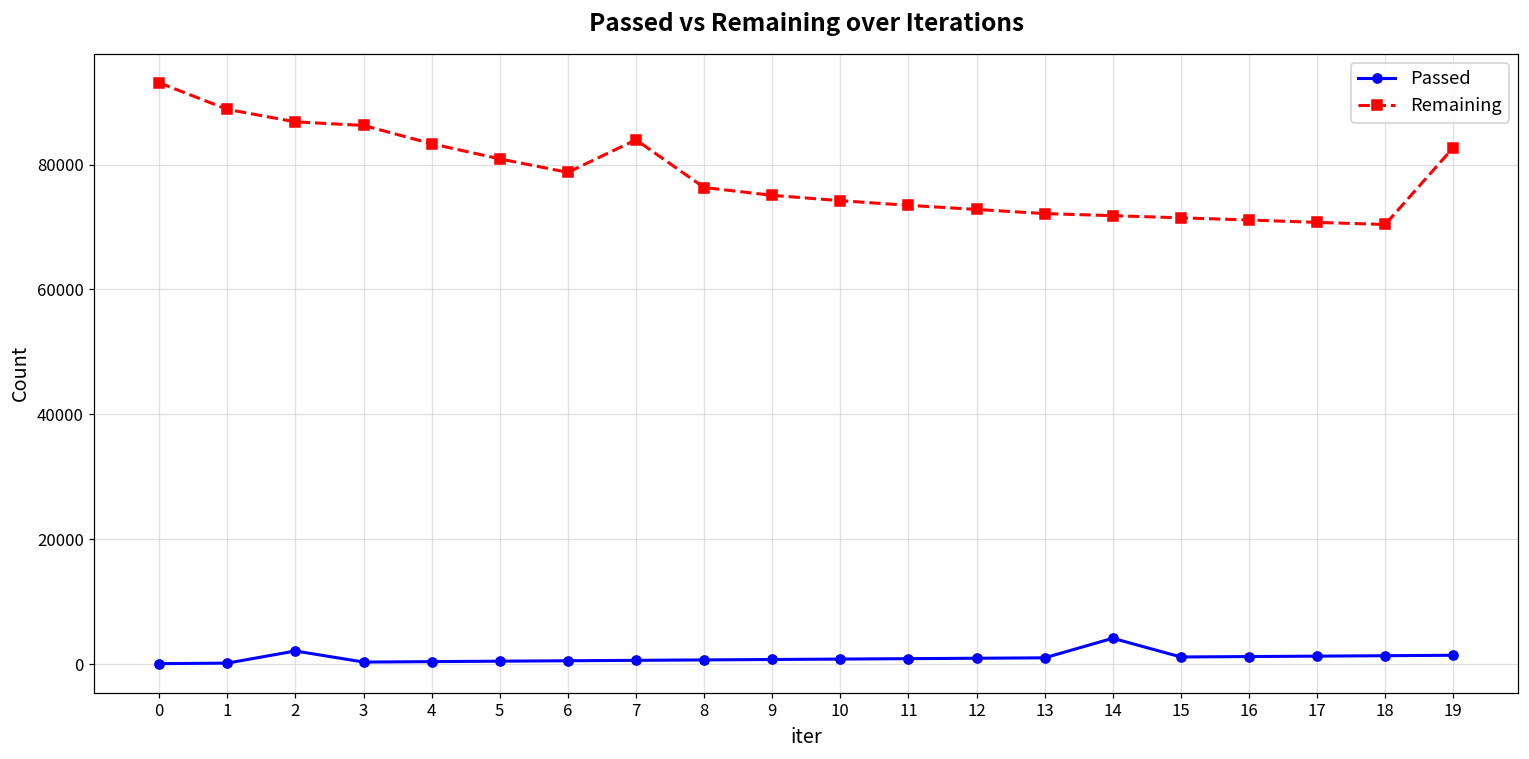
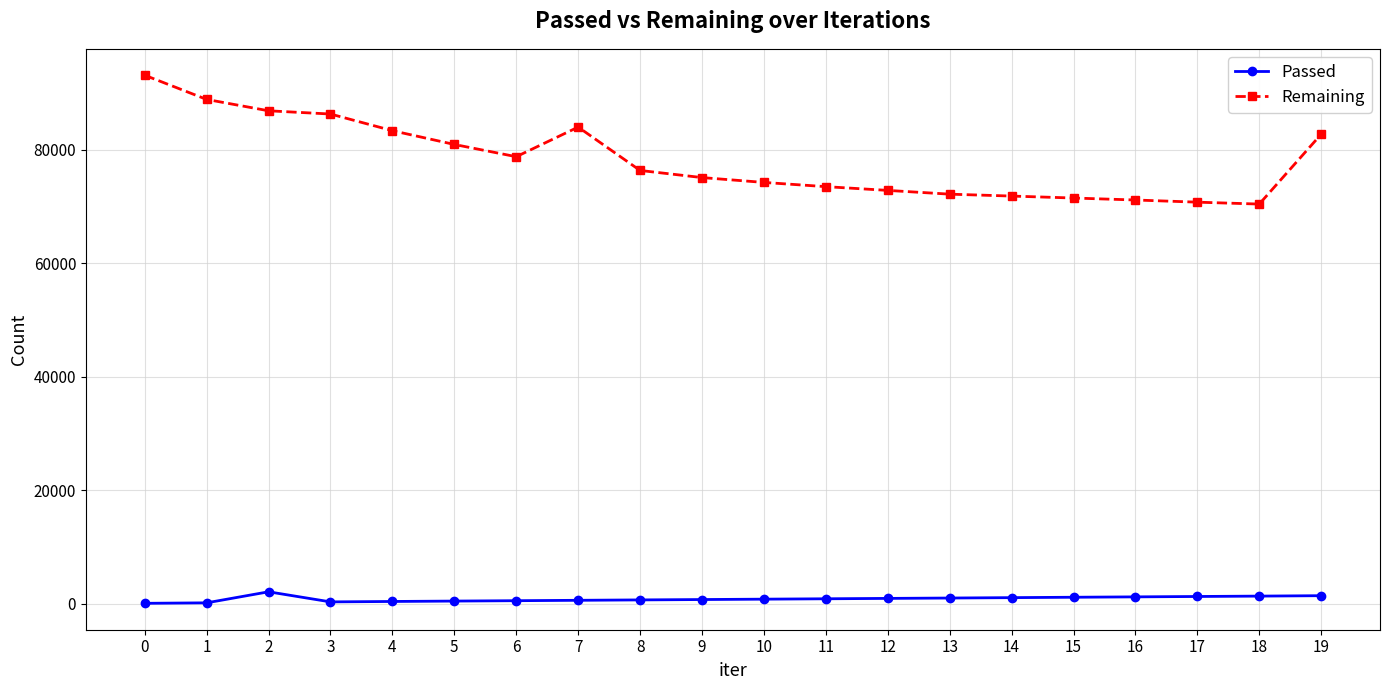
Passed, 14: 4000 -> 1000
